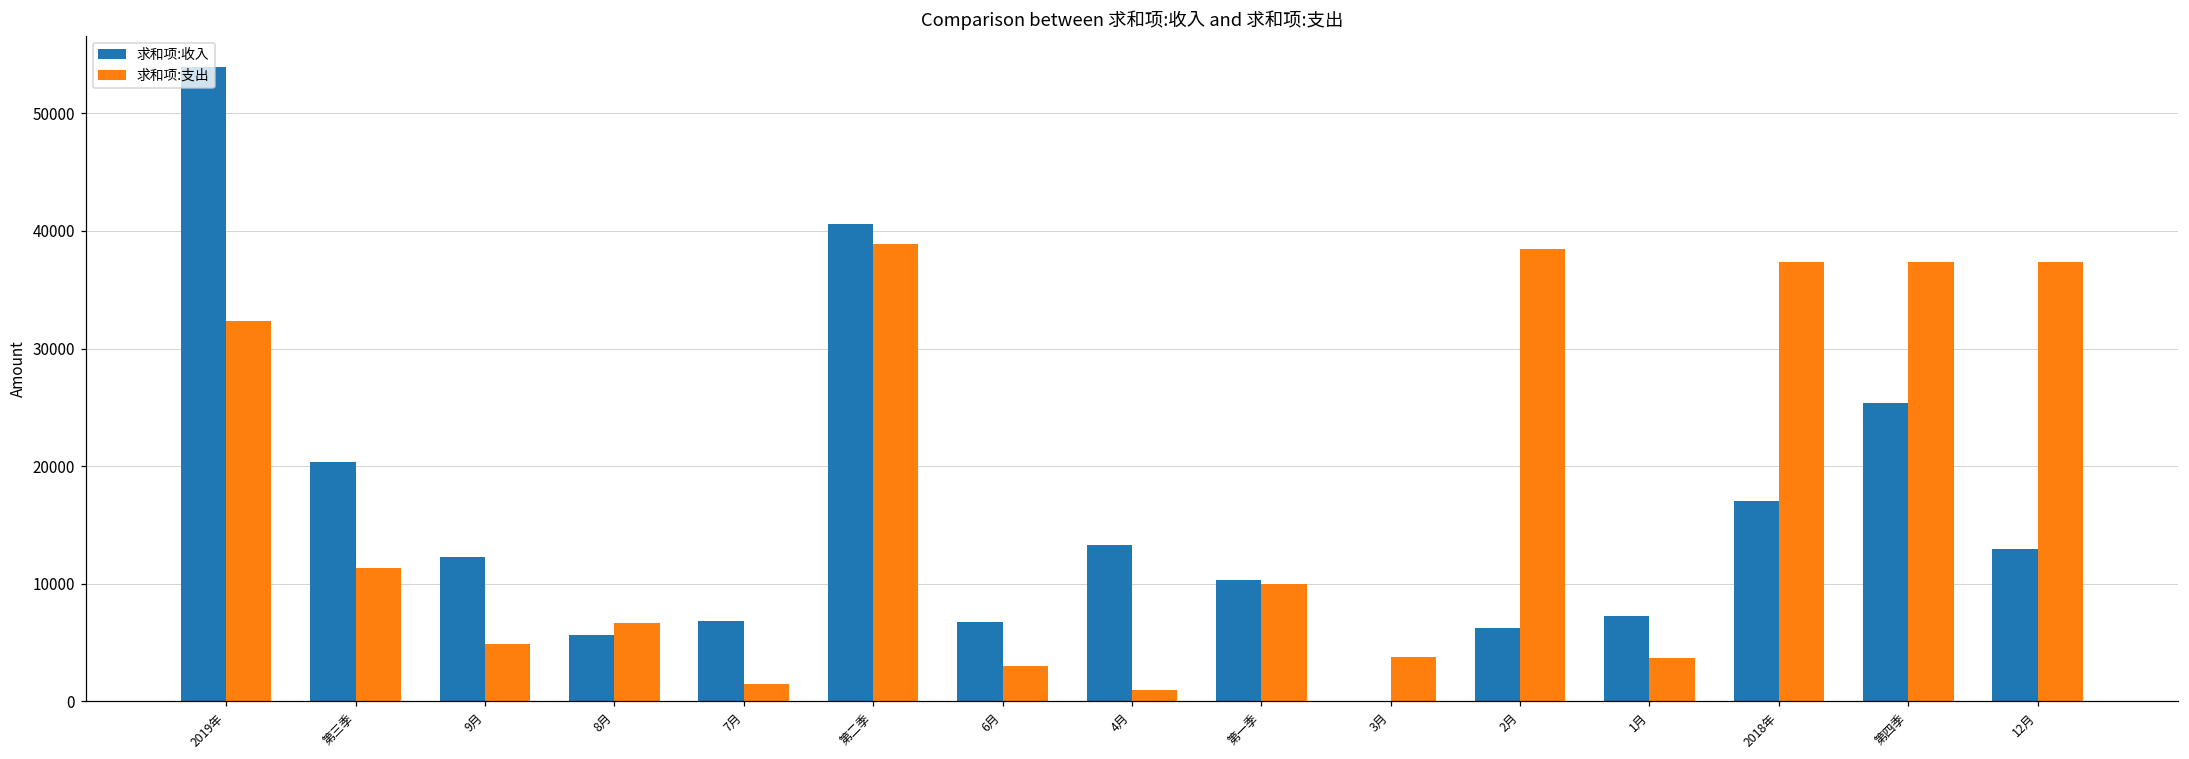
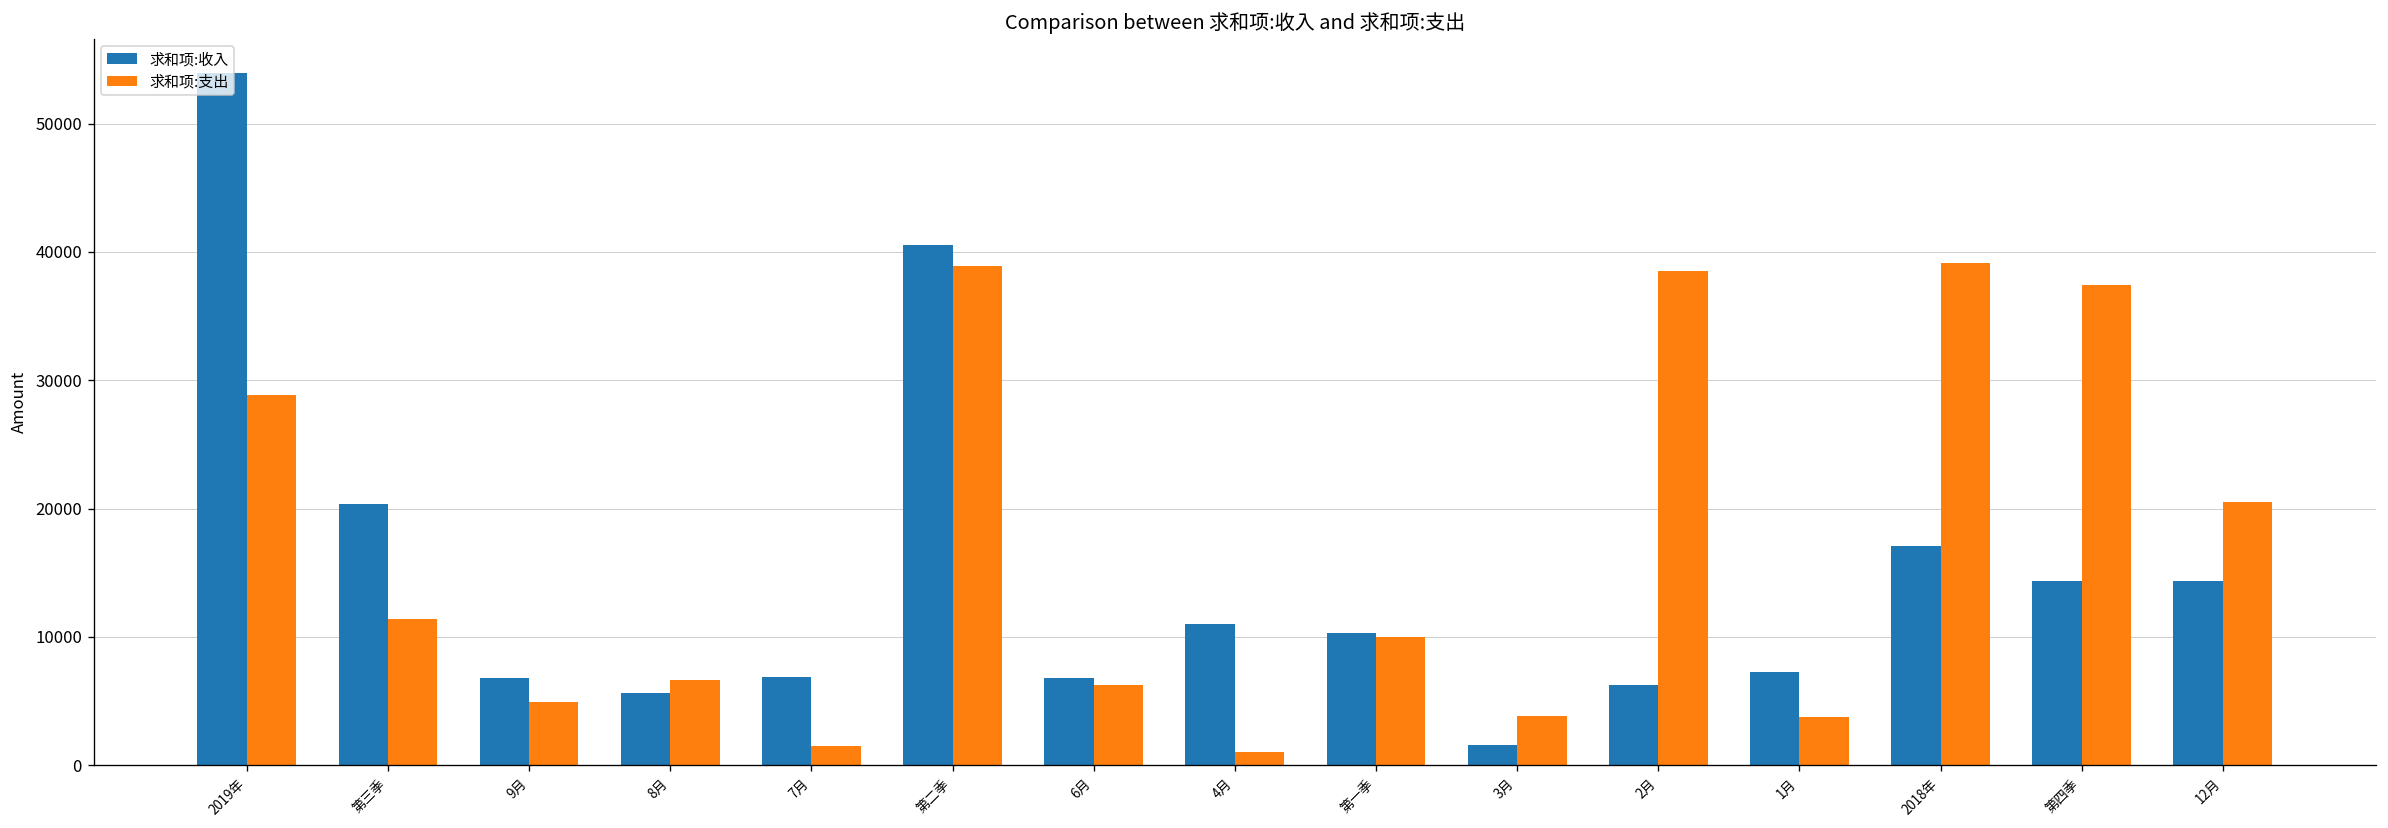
求和项:支出, 2019年: 32300 -> 28800
求和项:收入, 9月: 12300 -> 6800
求和项:支出, 6月: 3000 -> 6300
求和项:收入, 4月: 13300 -> 11000
求和项:收入, 3月: 0 -> 1600
求和项:支出, 2018年: 37400 -> 39100
求和项:收入, 第四季: 25300 -> 14400
求和项:收入, 12月: 12900 -> 14400
求和项:支出, 12月: 37300 -> 20500
